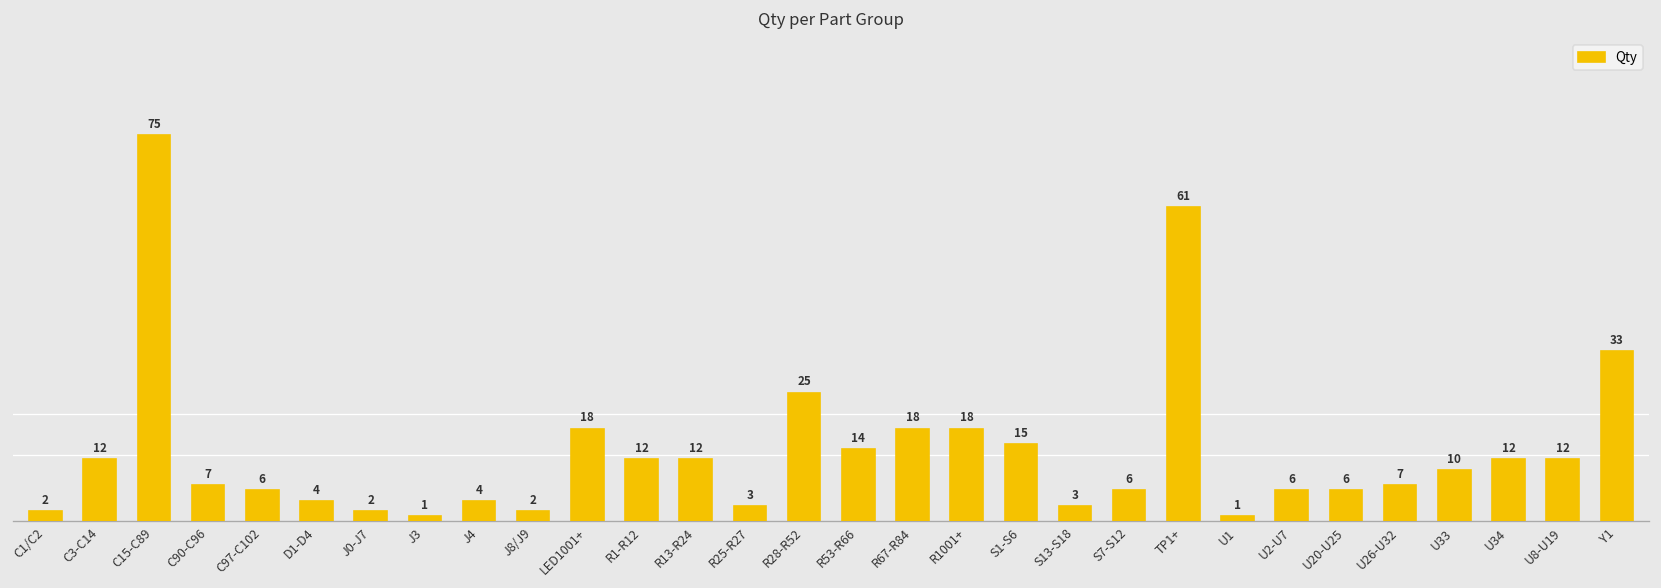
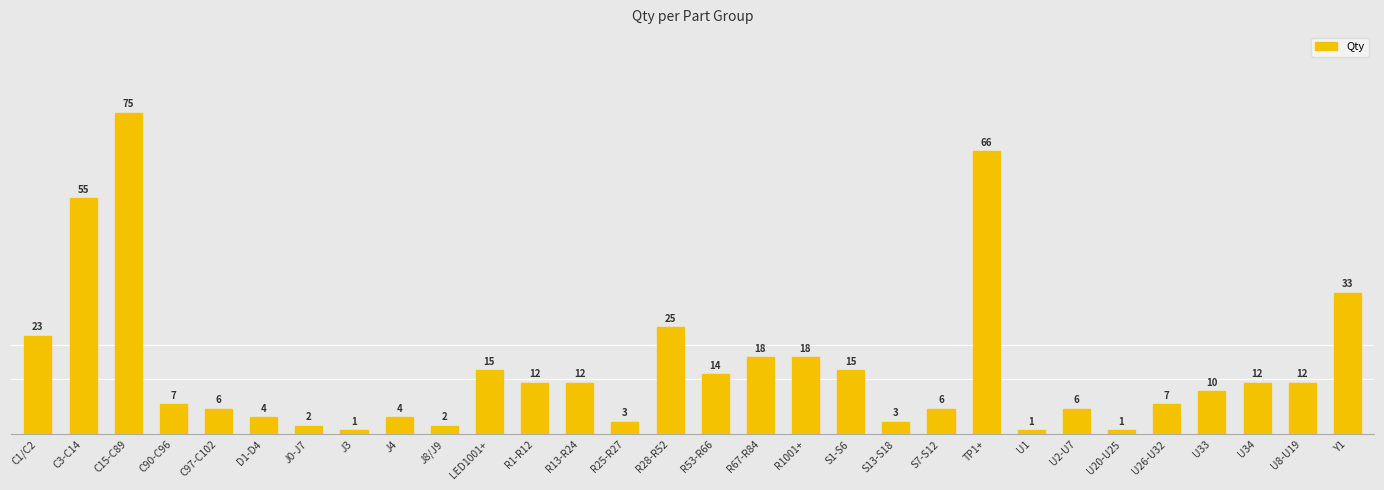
C1/C2: 2 -> 23
C3-C14: 12 -> 55
LED1001+: 18 -> 15
TP1+: 61 -> 66
U20-U25: 6 -> 1
